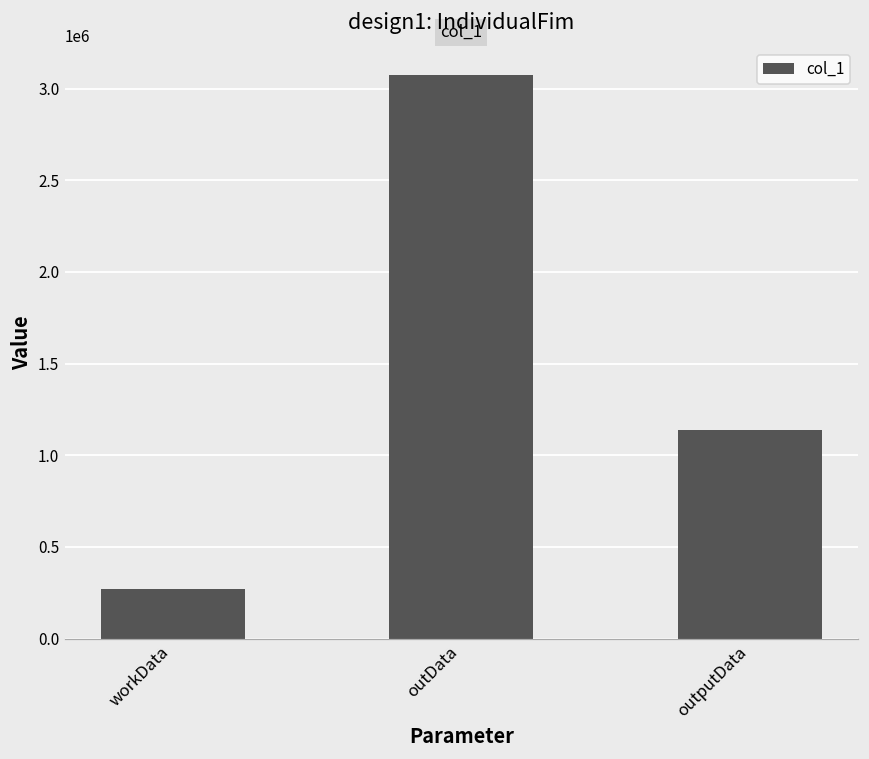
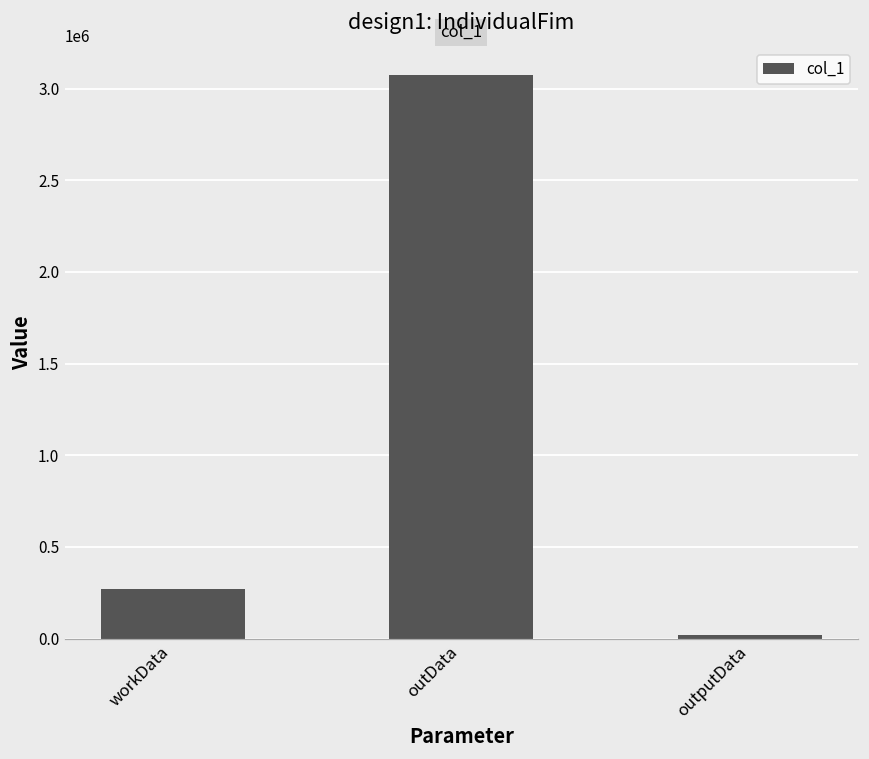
outputData: 1140000 -> 20000
